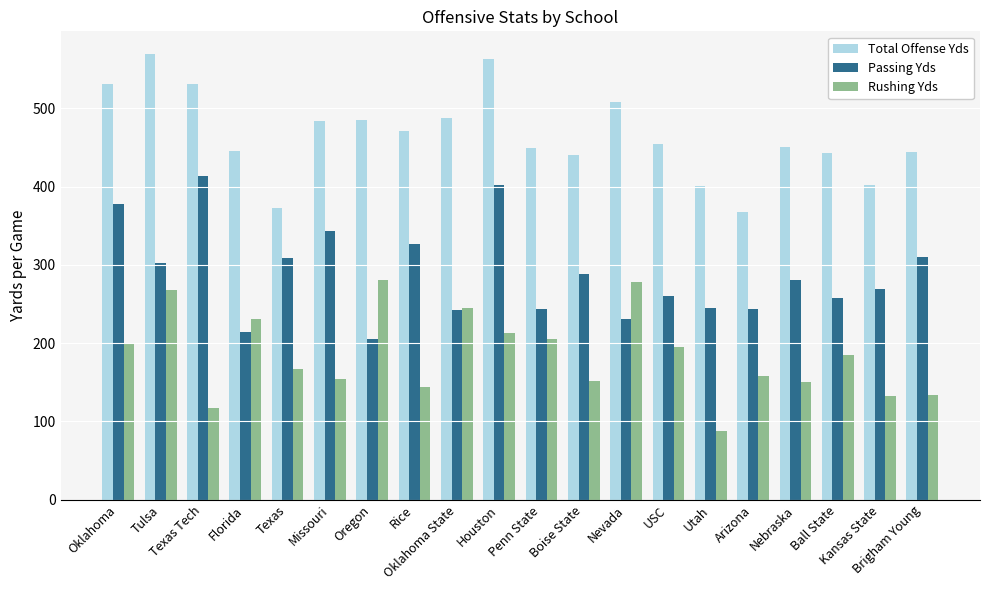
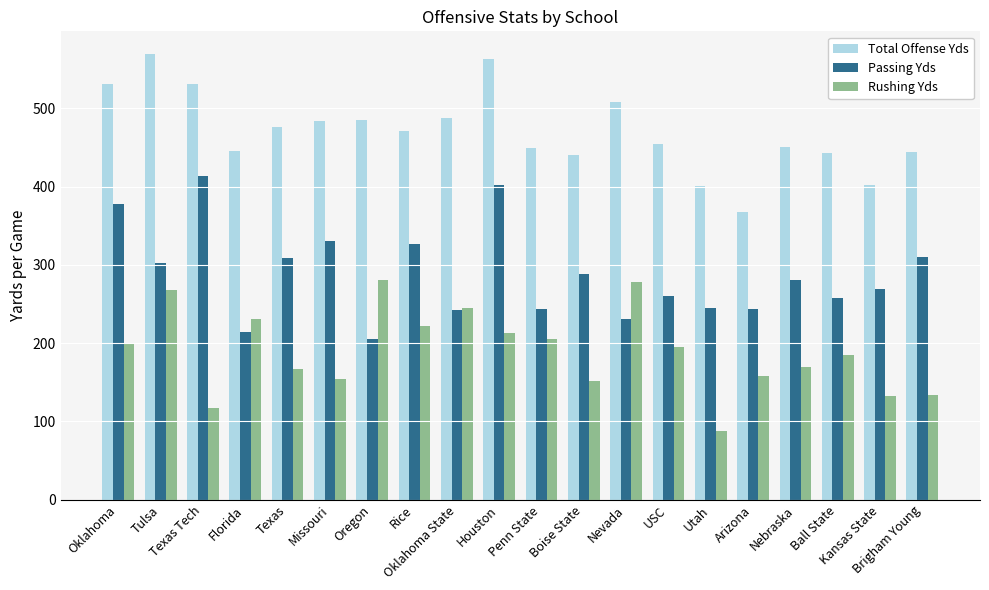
Total Offense Yds, Texas: 370 -> 480
Passing Yds, Missouri: 340 -> 330
Rushing Yds, Rice: 140 -> 220
Rushing Yds, Nebraska: 150 -> 170
